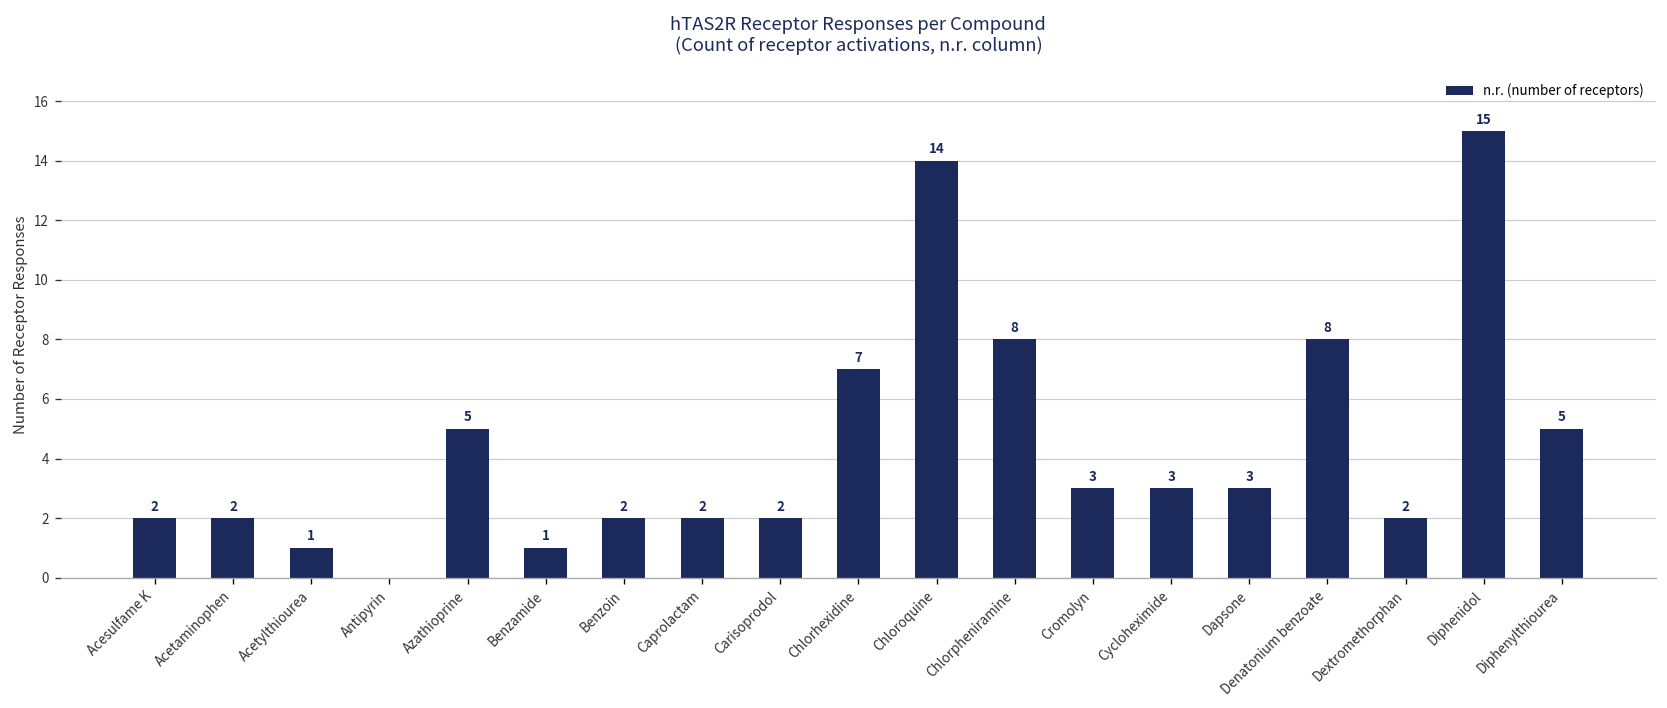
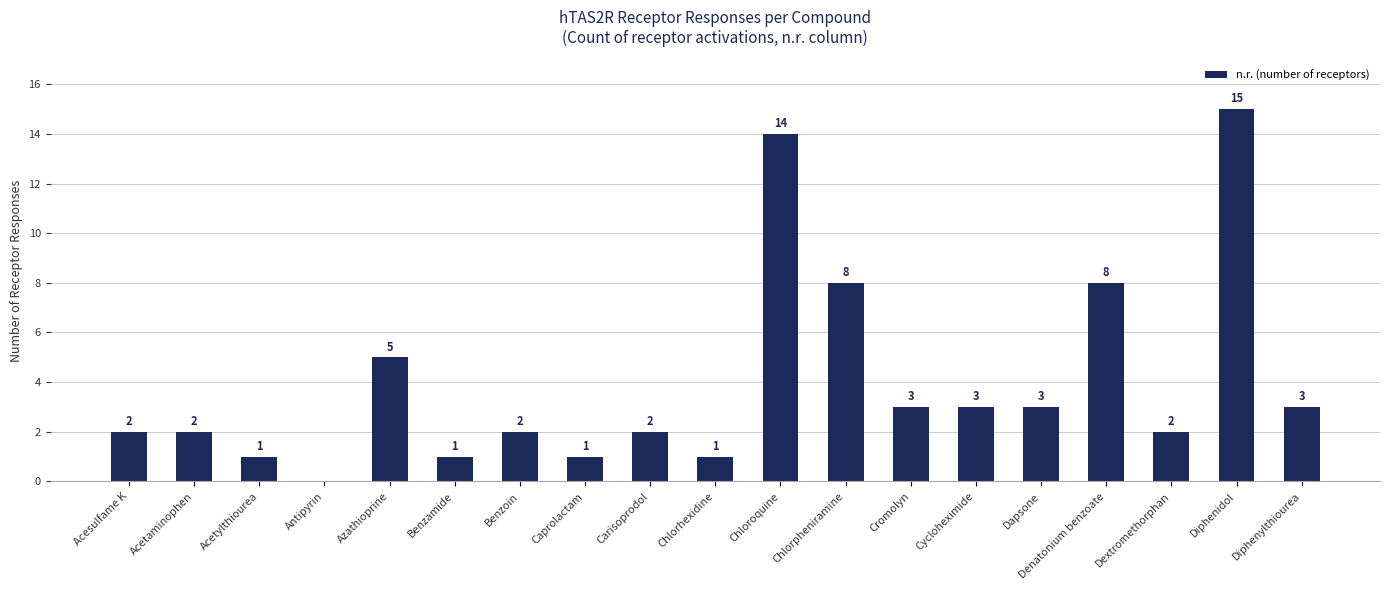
Caprolactam: 2 -> 1
Chlorhexidine: 7 -> 1
Diphenylthiourea: 5 -> 3
